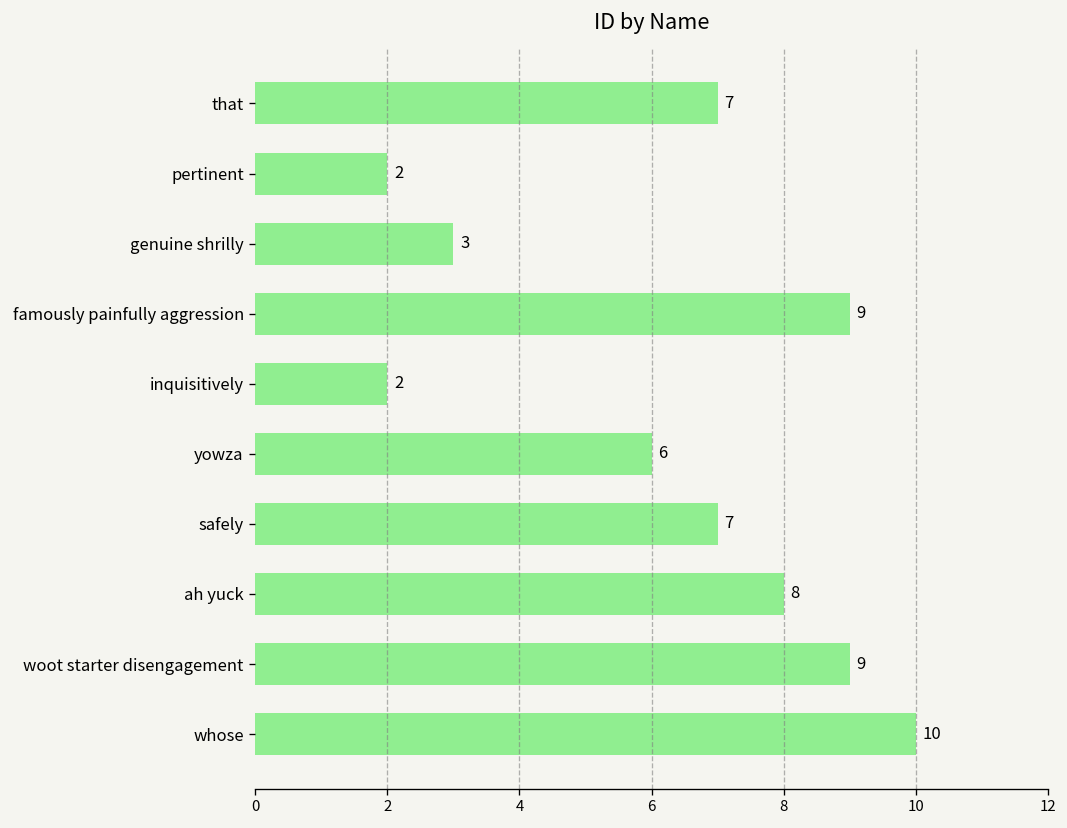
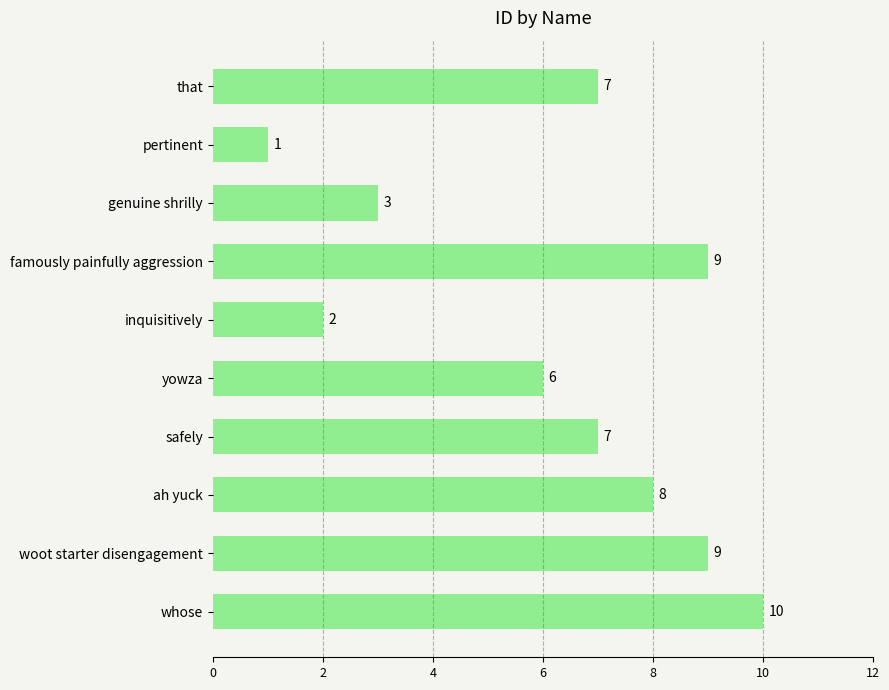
pertinent: 2 -> 1
